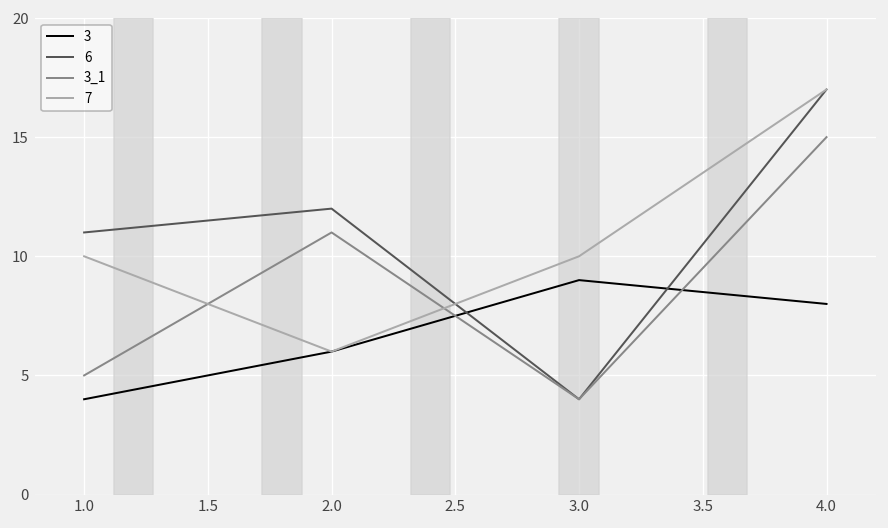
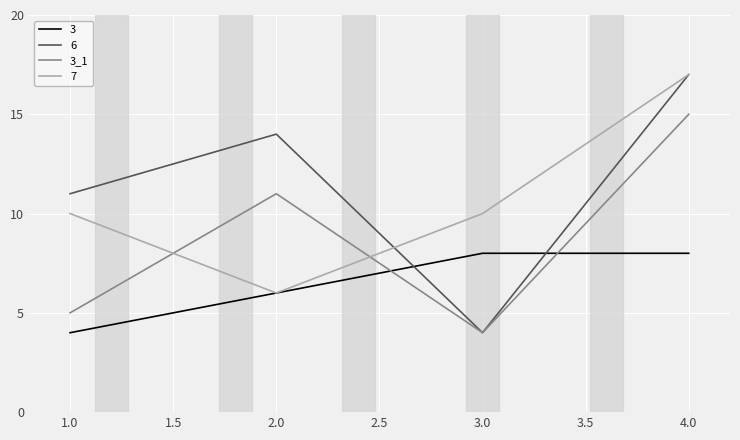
6, 2.0: 12 -> 14
3, 3.0: 9 -> 8
